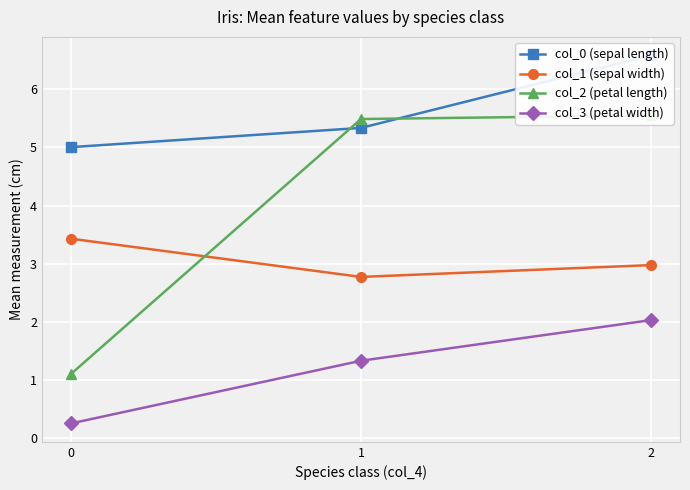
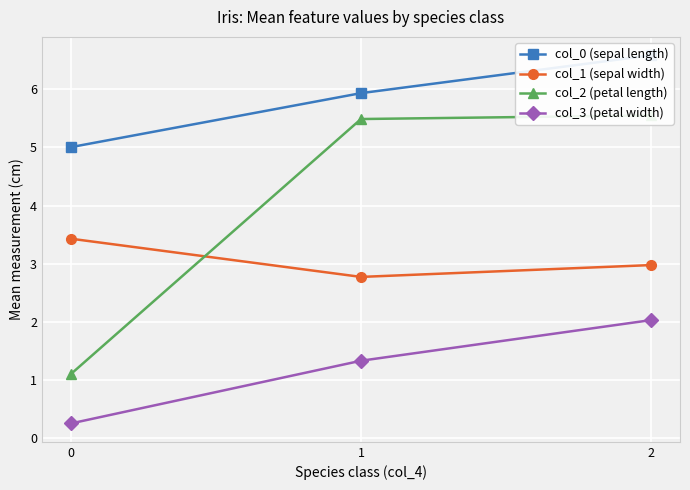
col_0 (sepal length), 1: 5.3 -> 5.9
